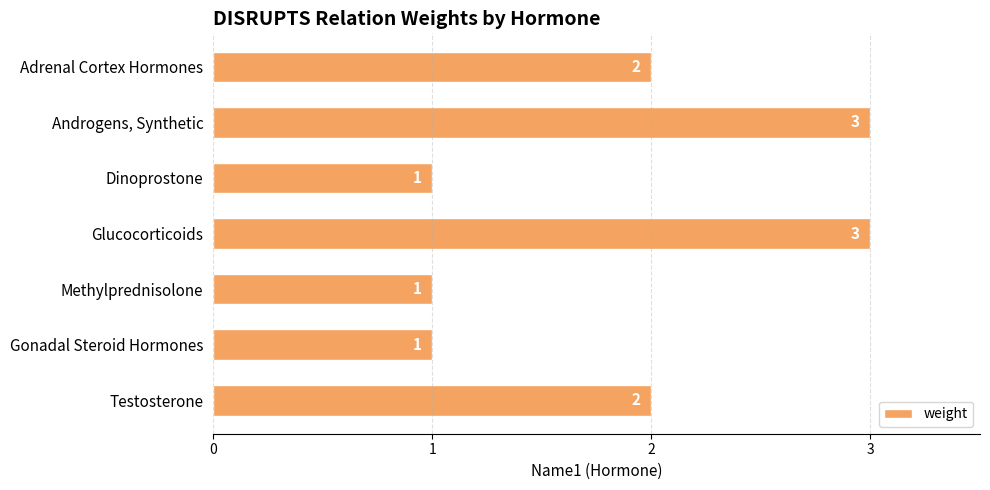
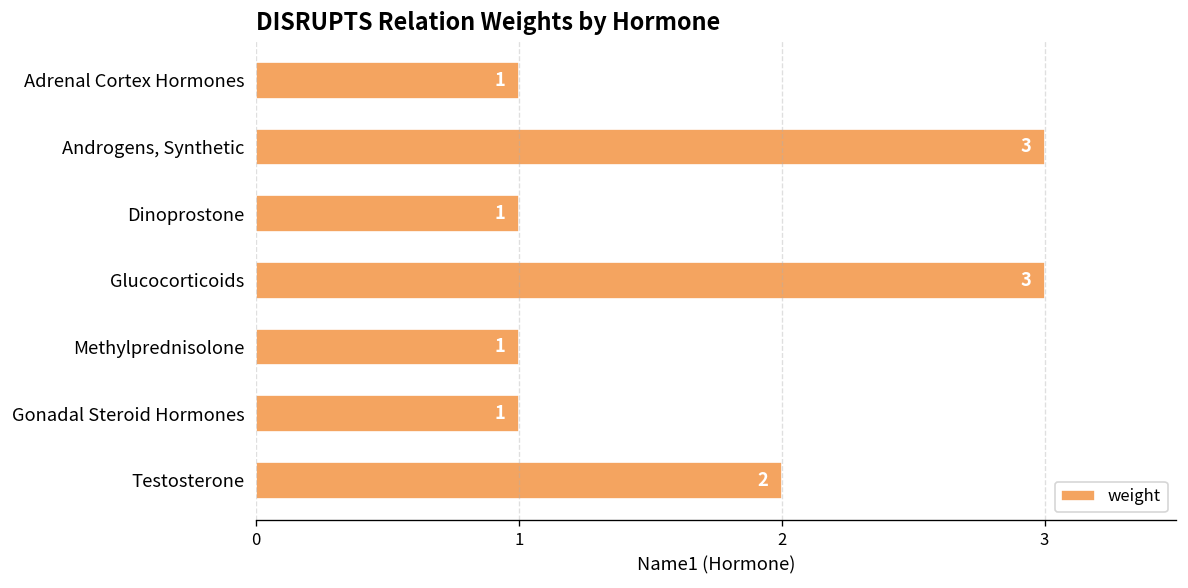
Adrenal Cortex Hormones: 2 -> 1
